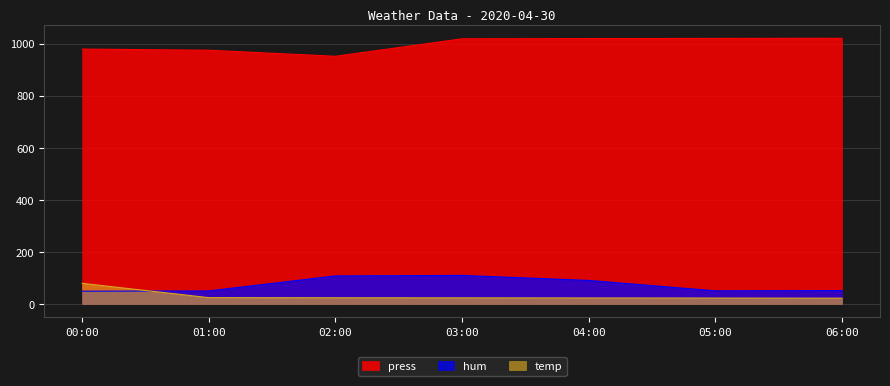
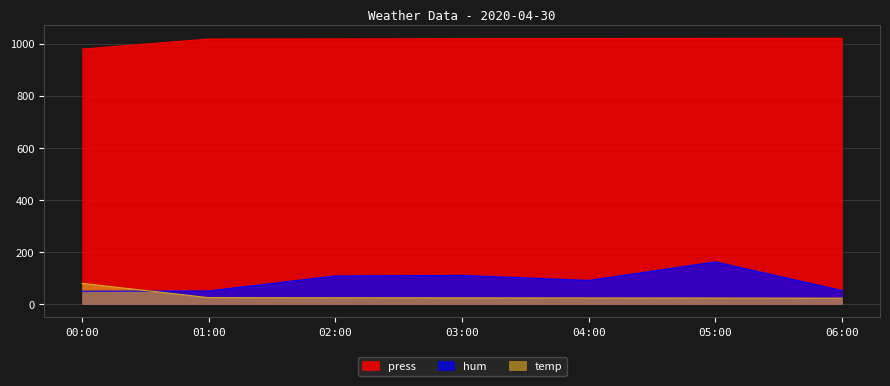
press, 01:00: 980 -> 1020
press, 02:00: 950 -> 1020
hum, 05:00: 50 -> 160
